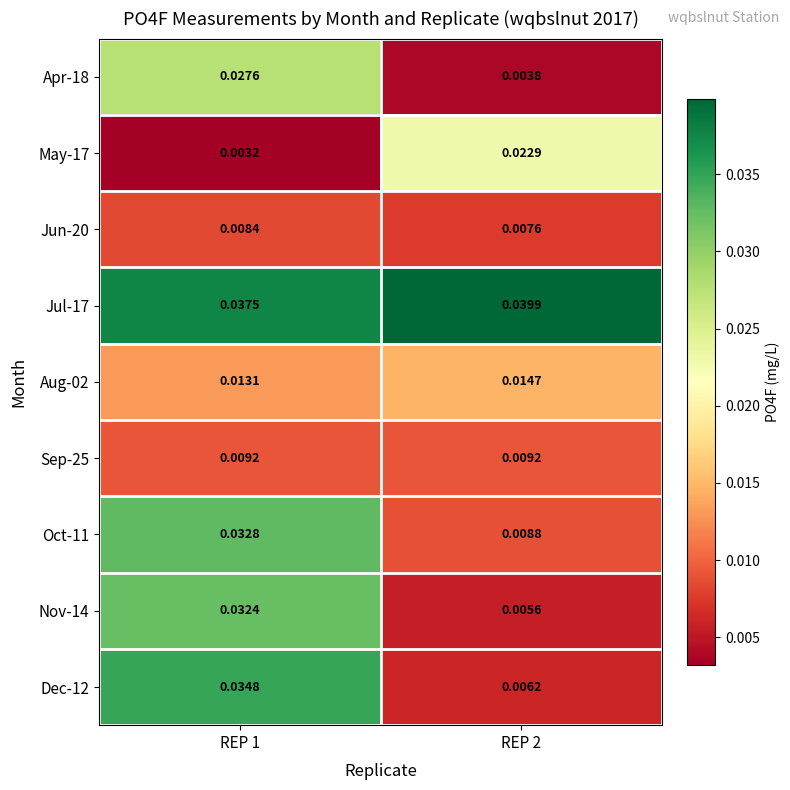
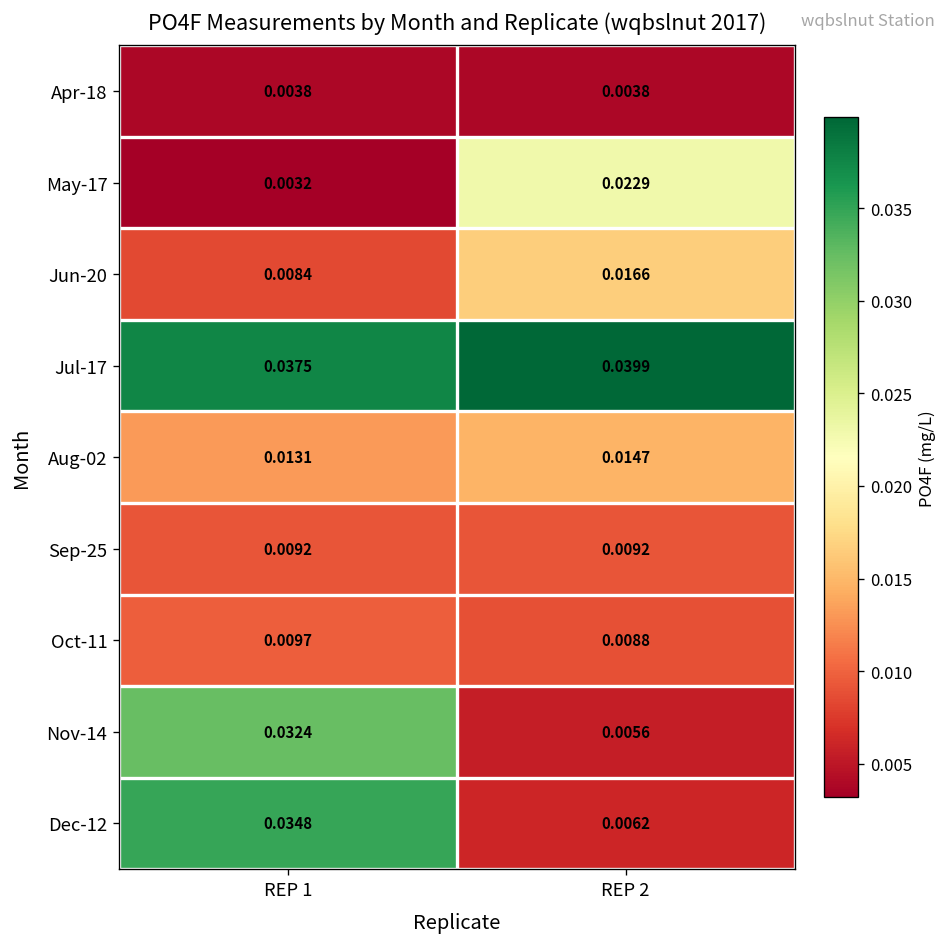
Apr-18, REP 1: 0.0276 -> 0.0038
Jun-20, REP 2: 0.0076 -> 0.0166
Oct-11, REP 1: 0.0328 -> 0.0097
